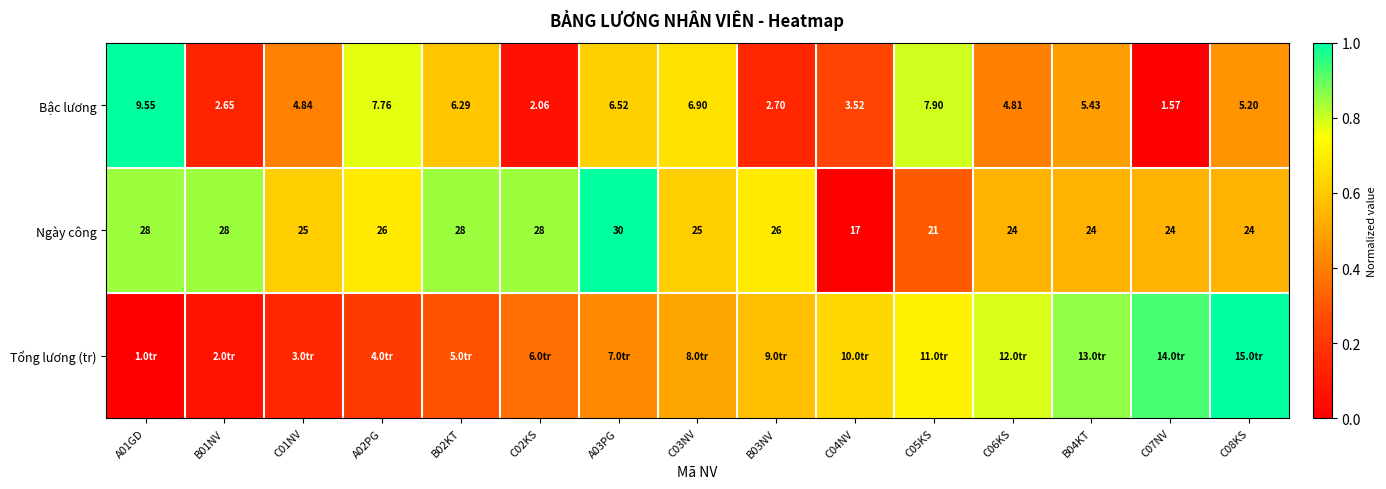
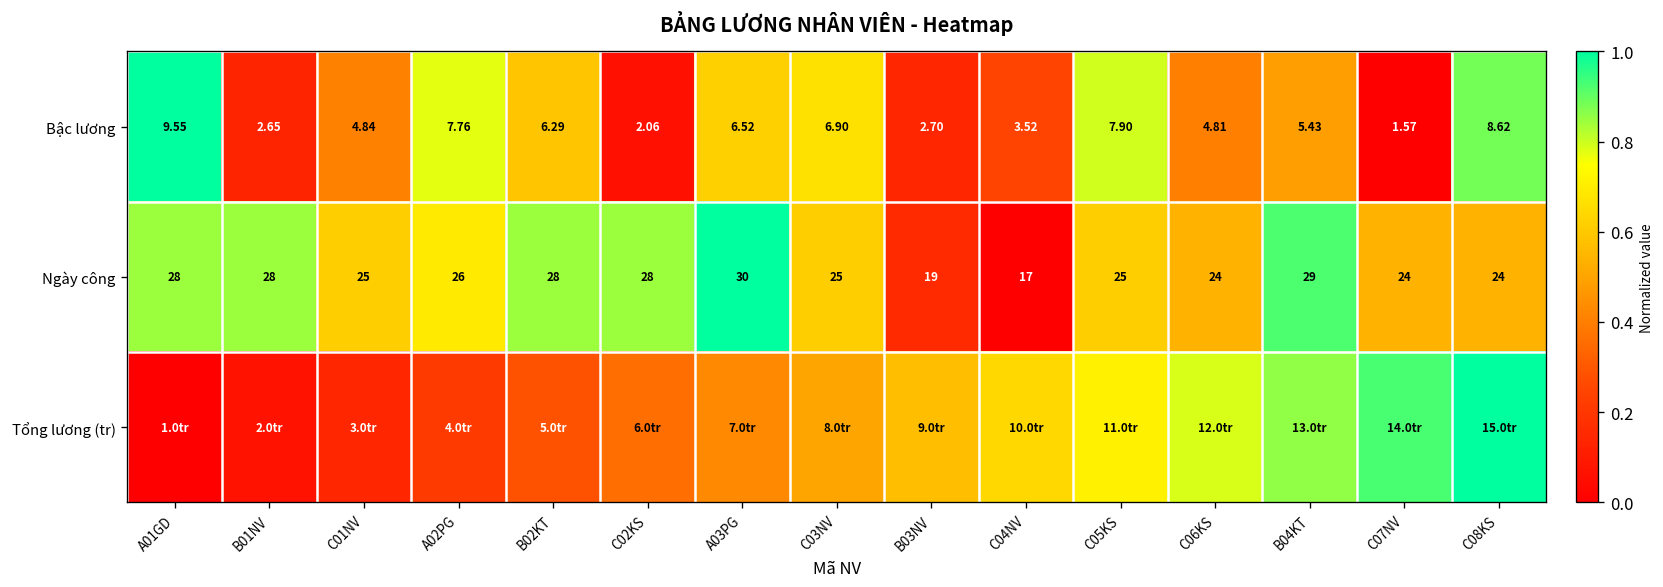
Bậc lương, C08KS: 5.20 -> 8.62
Ngày công, B03NV: 26 -> 19
Ngày công, C05KS: 21 -> 25
Ngày công, B04KT: 24 -> 29
